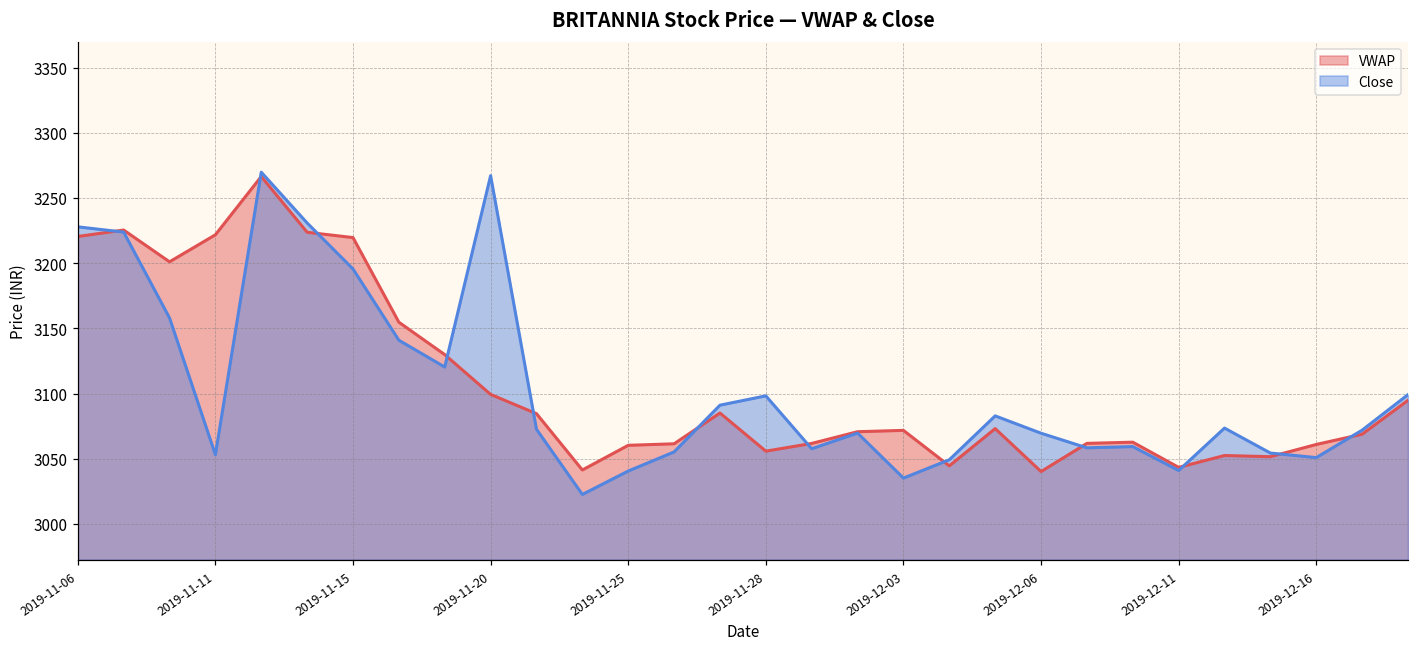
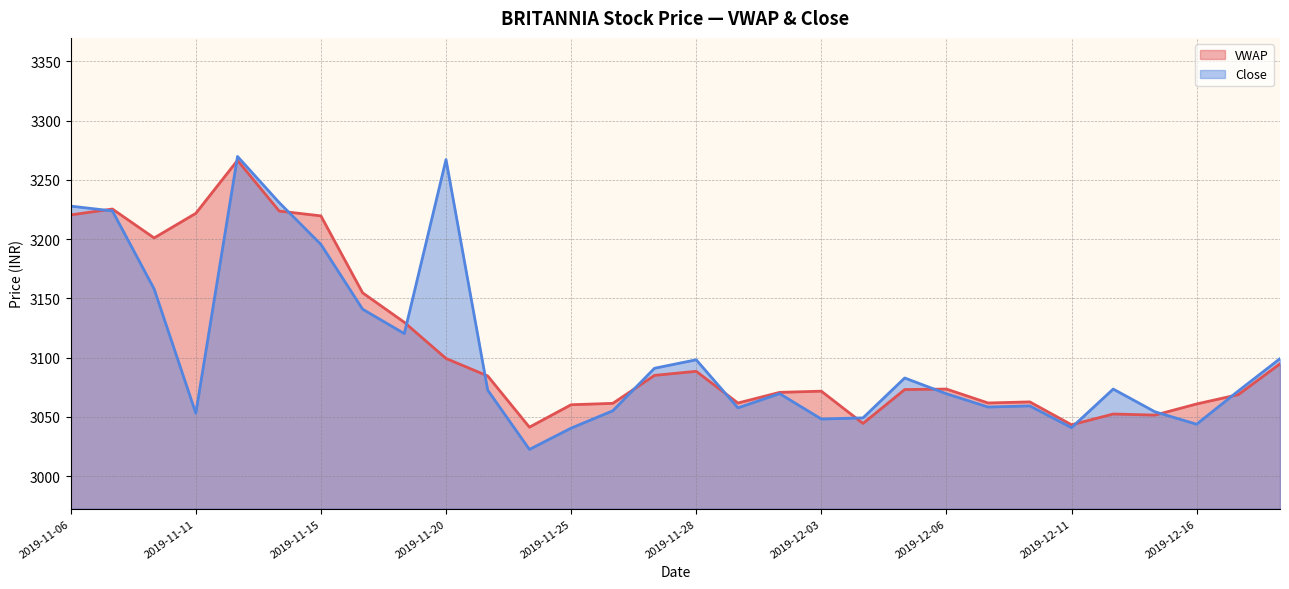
VWAP, 2019-11-28: 3056 -> 3089
Close, 2019-12-03: 3035 -> 3048
VWAP, 2019-12-06: 3040 -> 3074
Close, 2019-12-16: 3051 -> 3044
